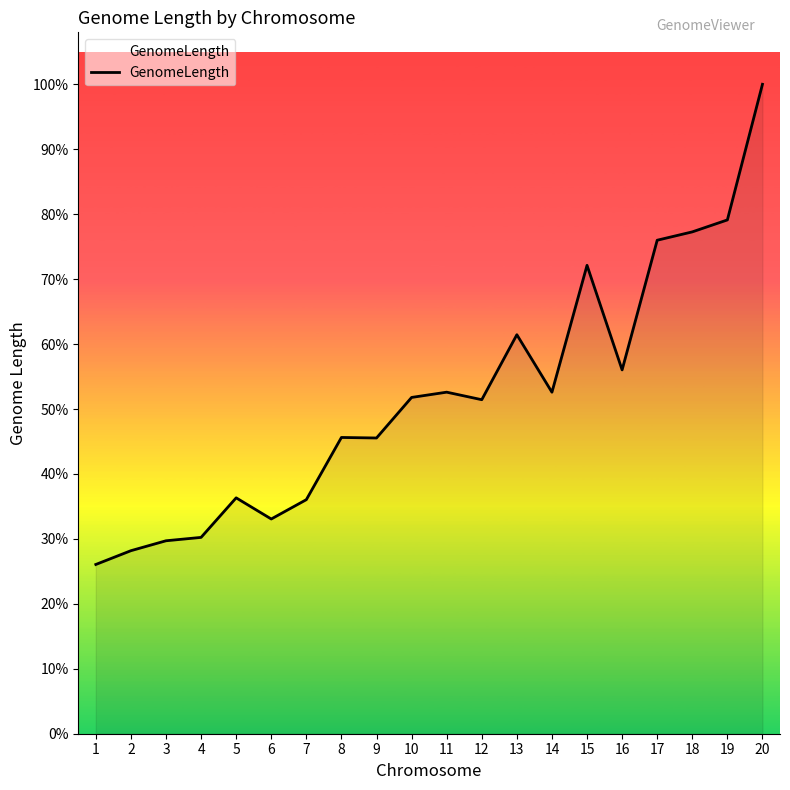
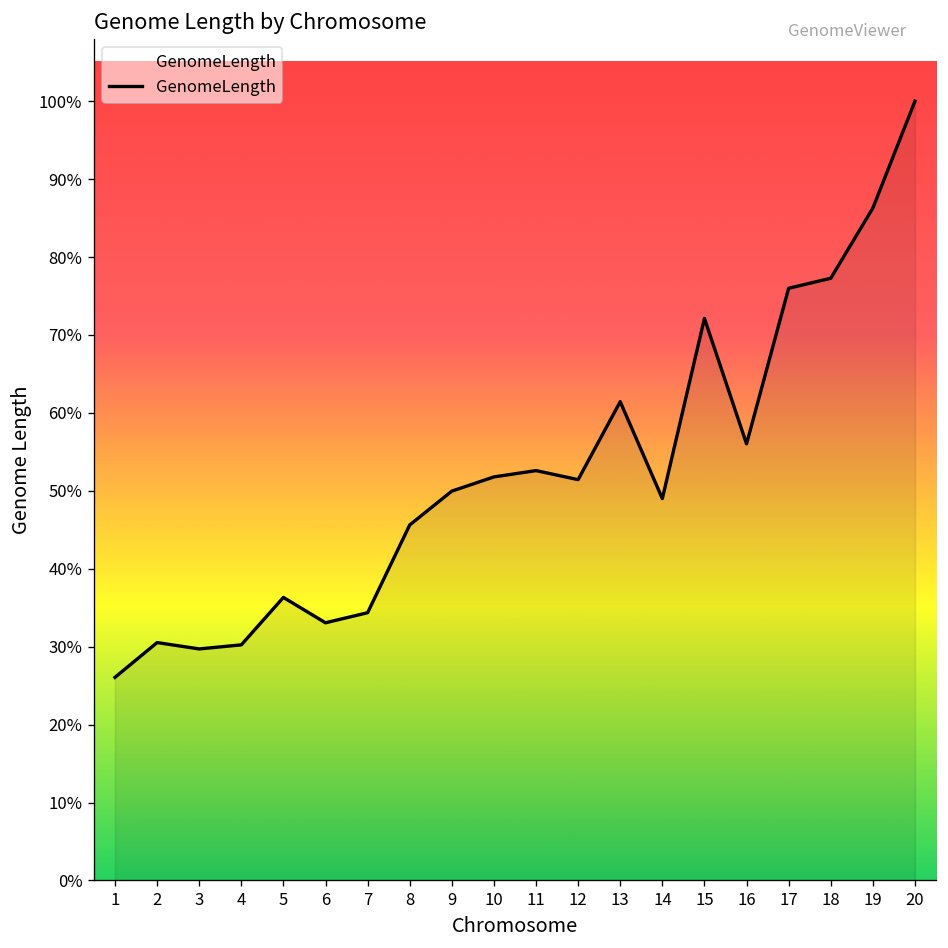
2: 28% -> 31%
7: 36% -> 34%
9: 46% -> 50%
14: 53% -> 49%
19: 79% -> 86%
